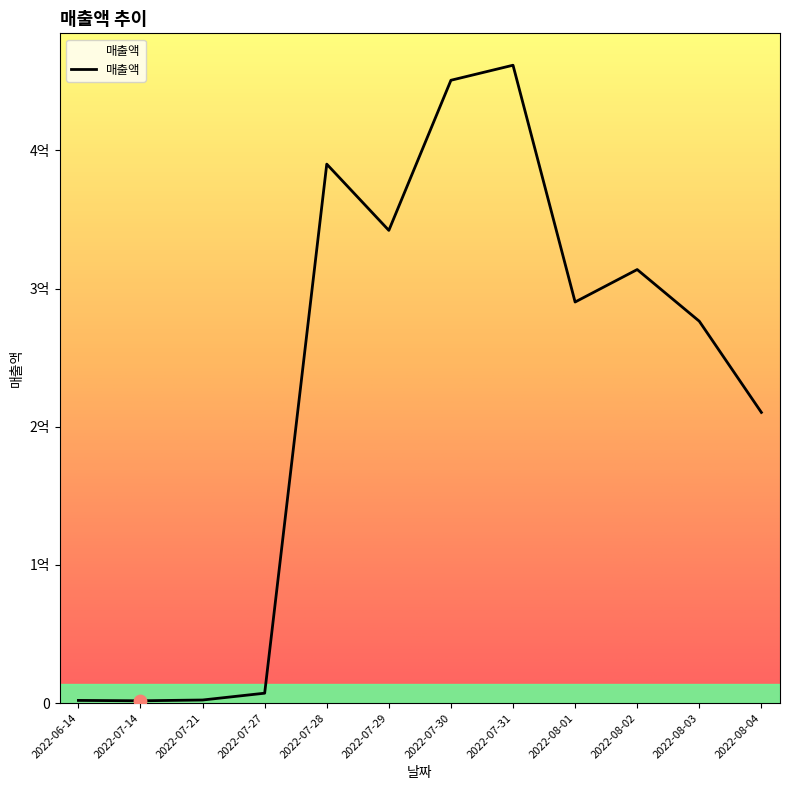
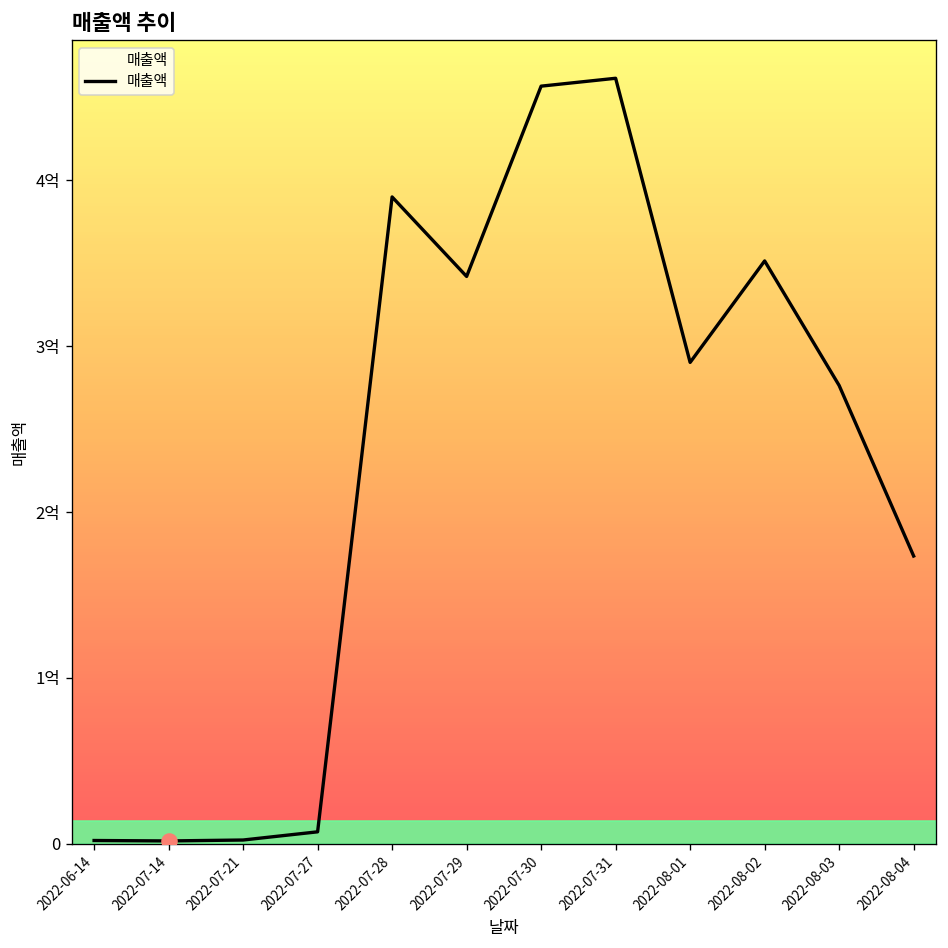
매출액, 2022-07-30: 4.51억 -> 4.57억
매출액, 2022-08-02: 3.14억 -> 3.51억
매출액, 2022-08-04: 2.10억 -> 1.74억
